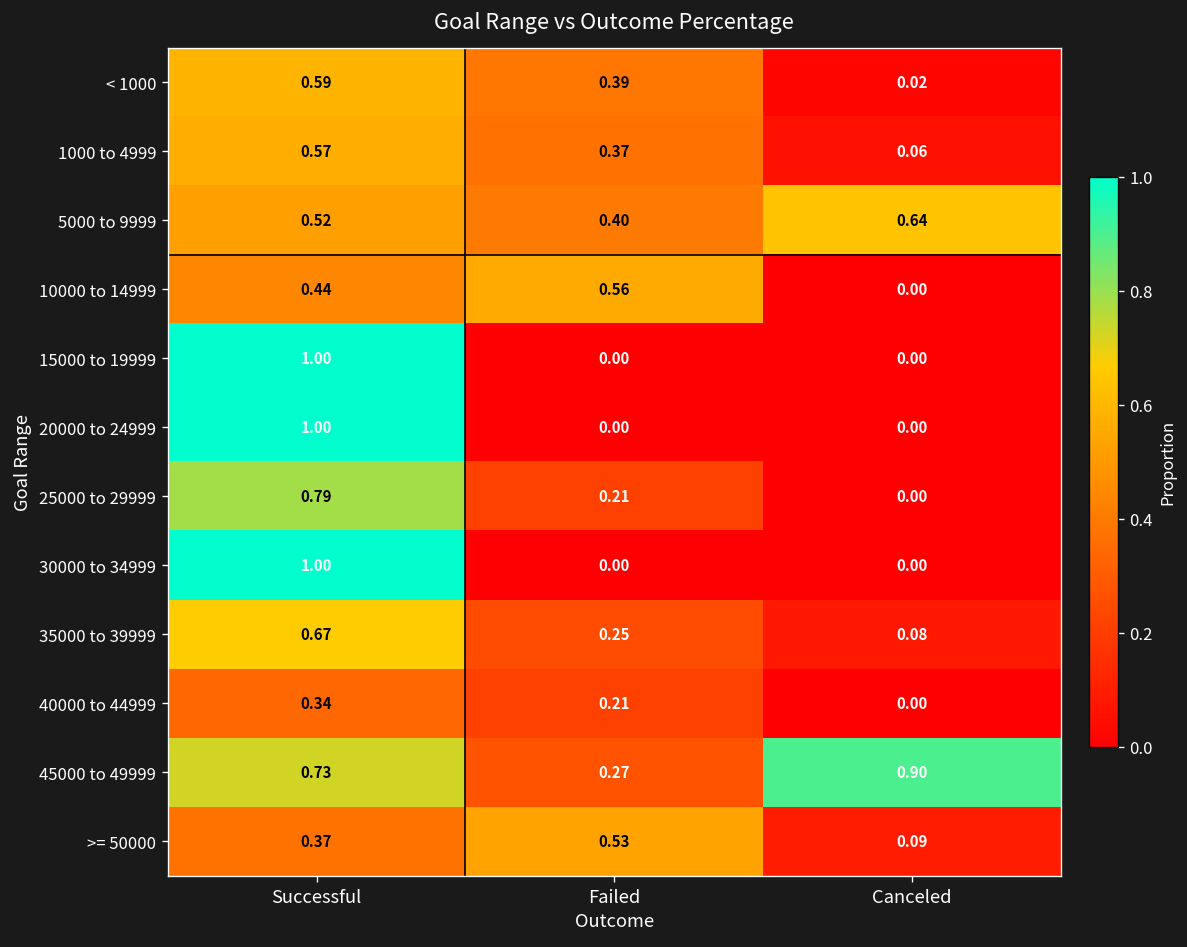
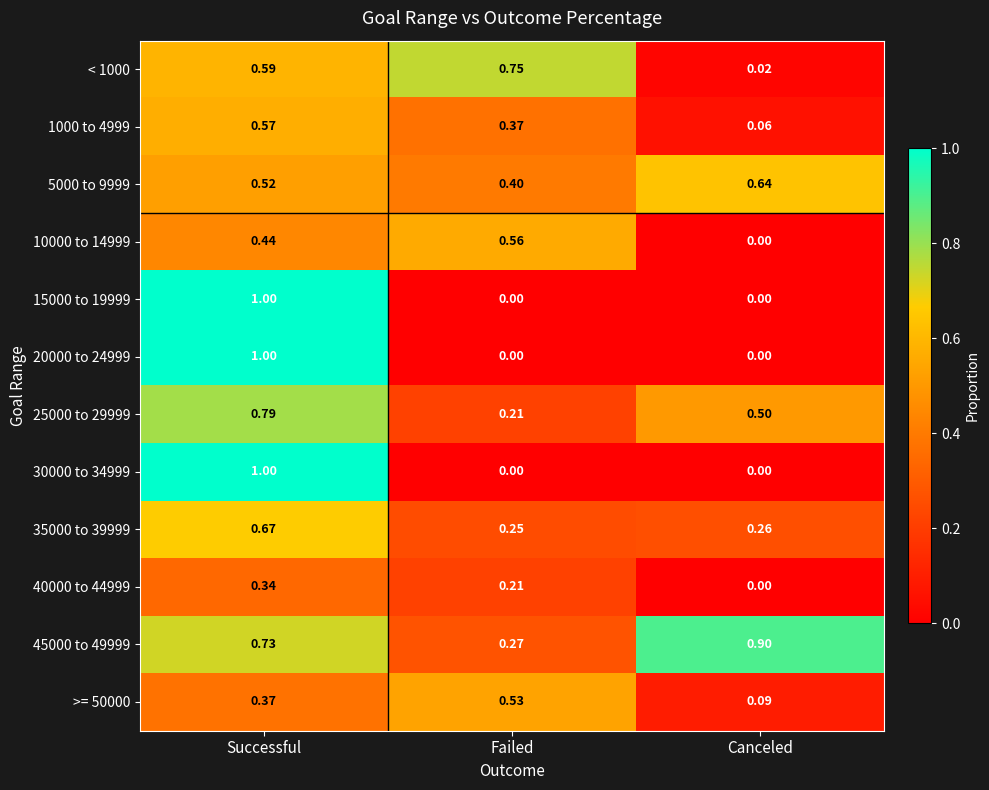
< 1000, Failed: 0.39 -> 0.75
25000 to 29999, Canceled: 0.00 -> 0.50
35000 to 39999, Canceled: 0.08 -> 0.26
